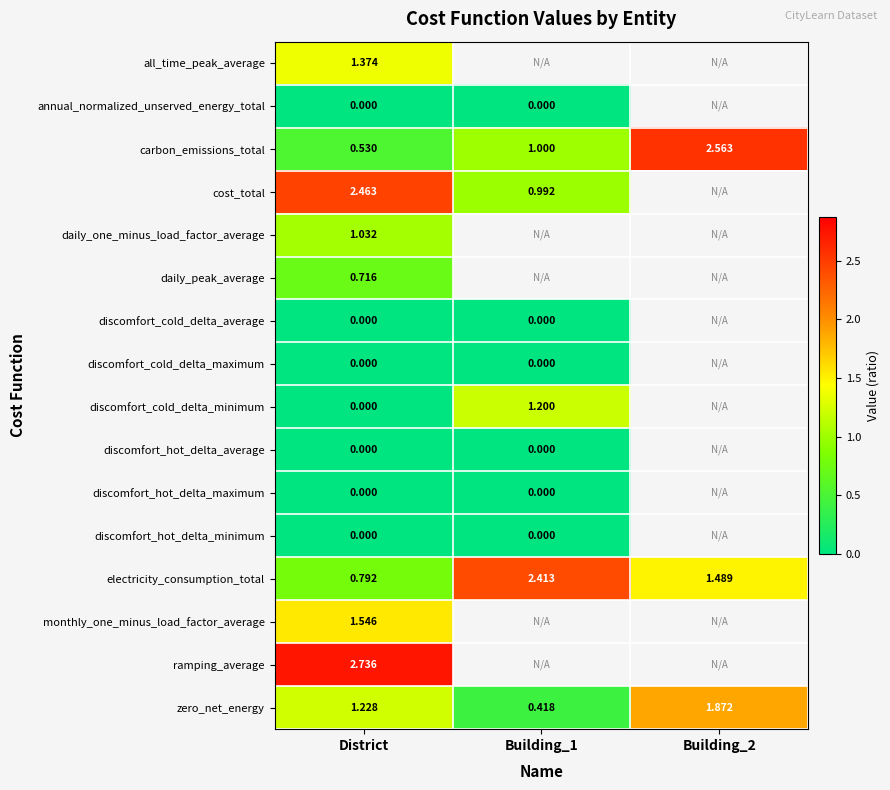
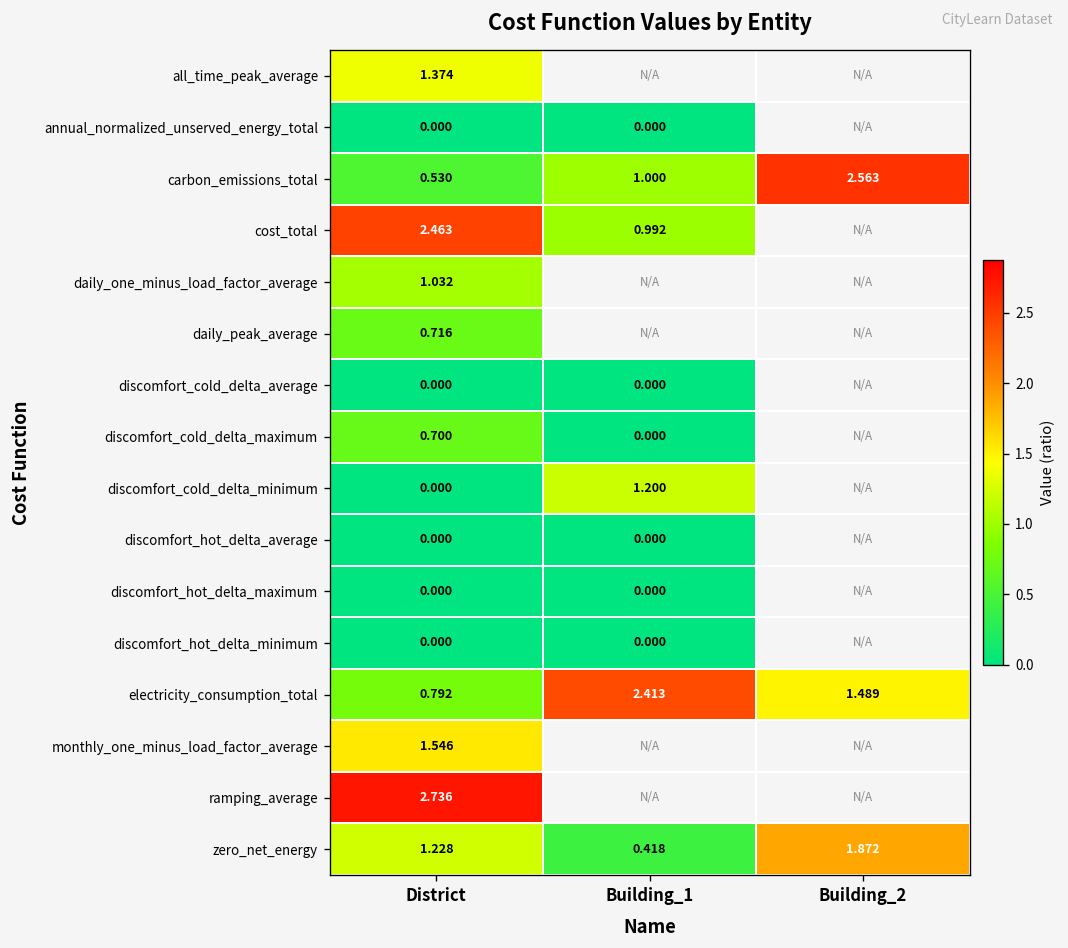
discomfort_cold_delta_maximum, District: 0.000 -> 0.700
